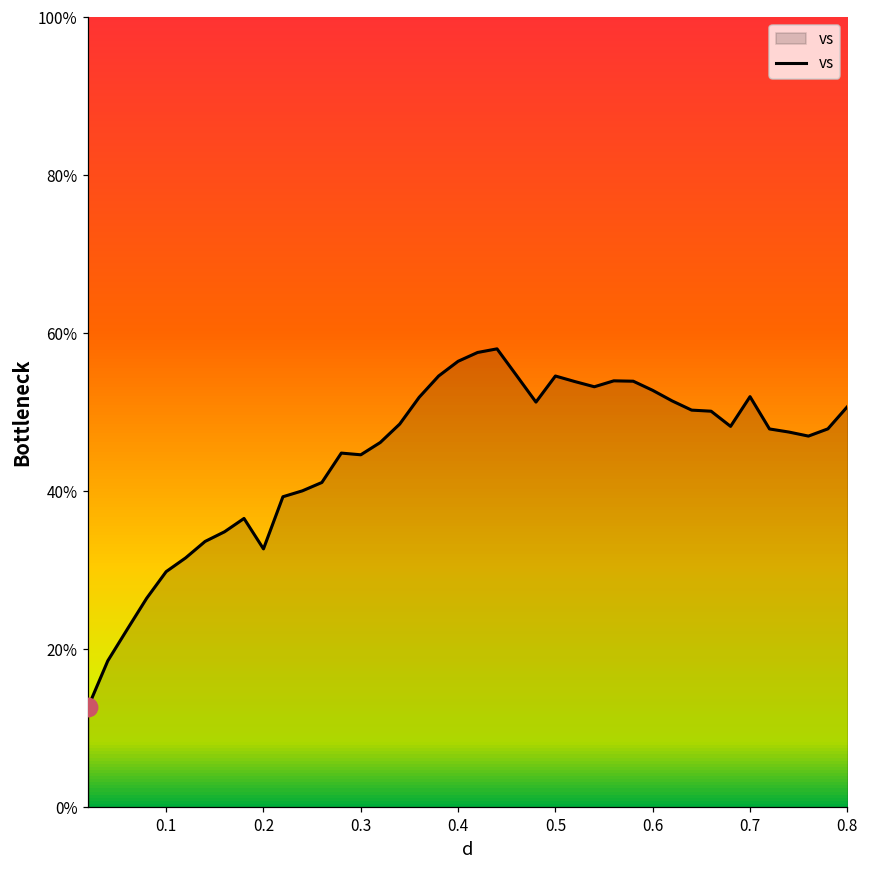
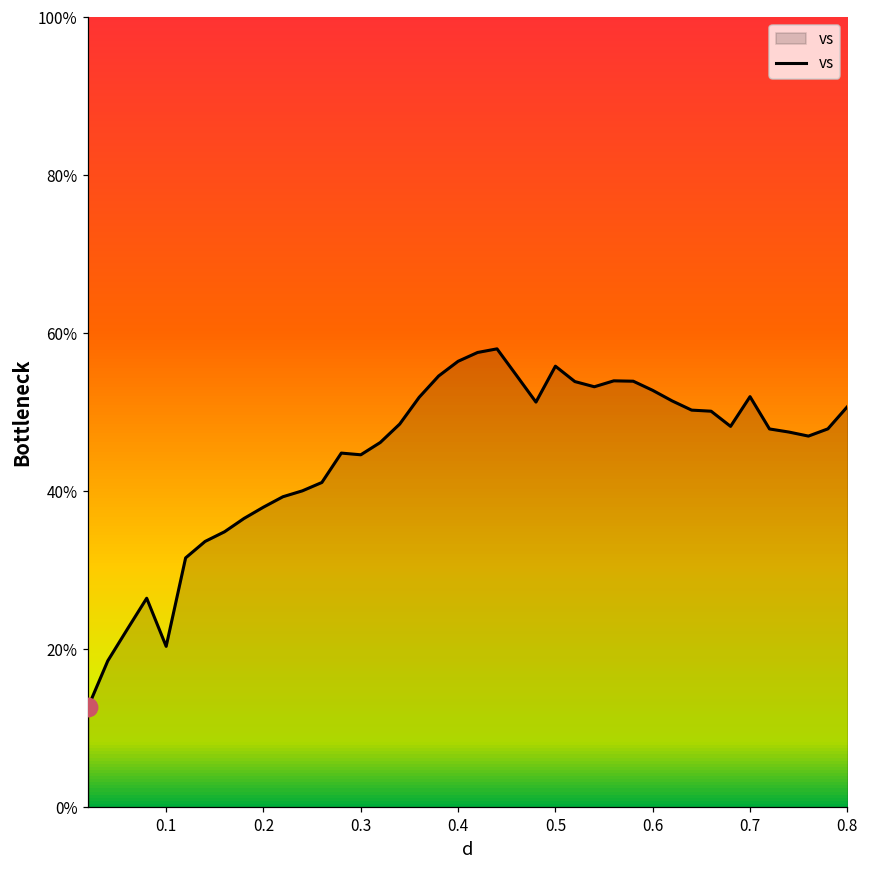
vs, 0.1: 30% -> 20%
vs, 0.2: 33% -> 38%
vs, 0.5: 55% -> 56%
